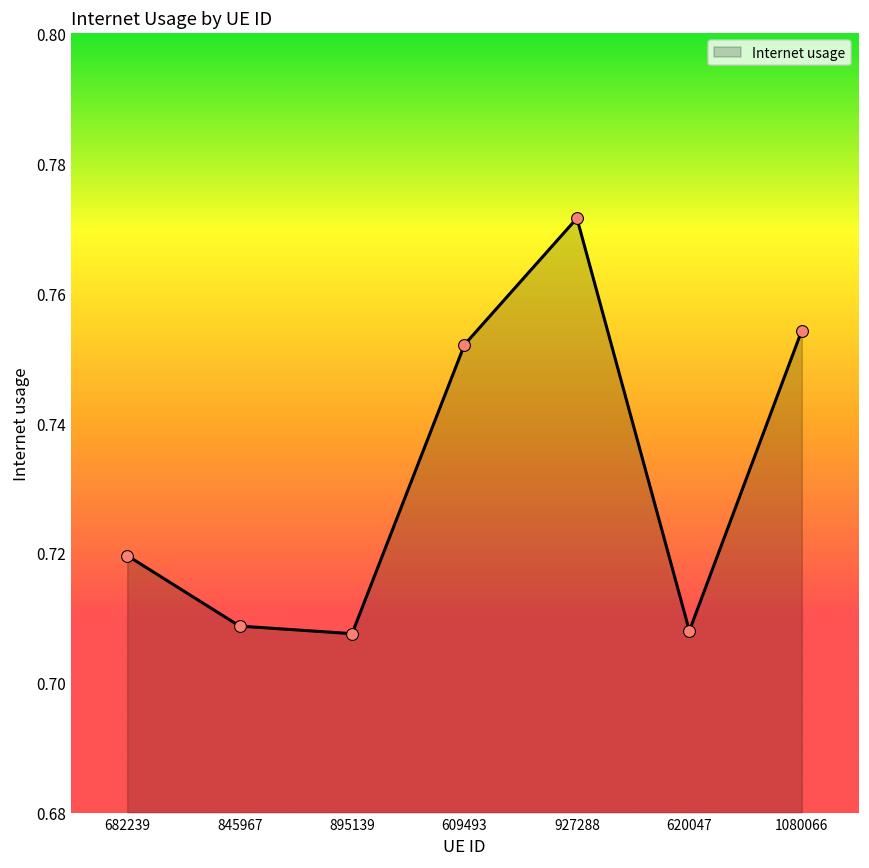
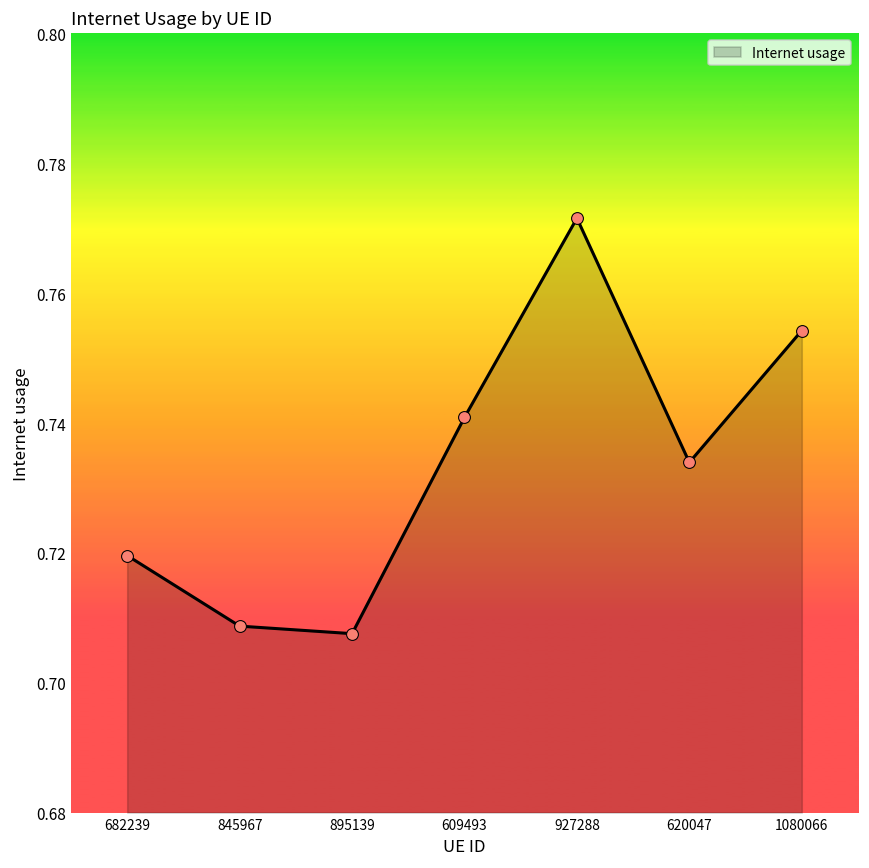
609493: 0.752 -> 0.741
620047: 0.708 -> 0.734
